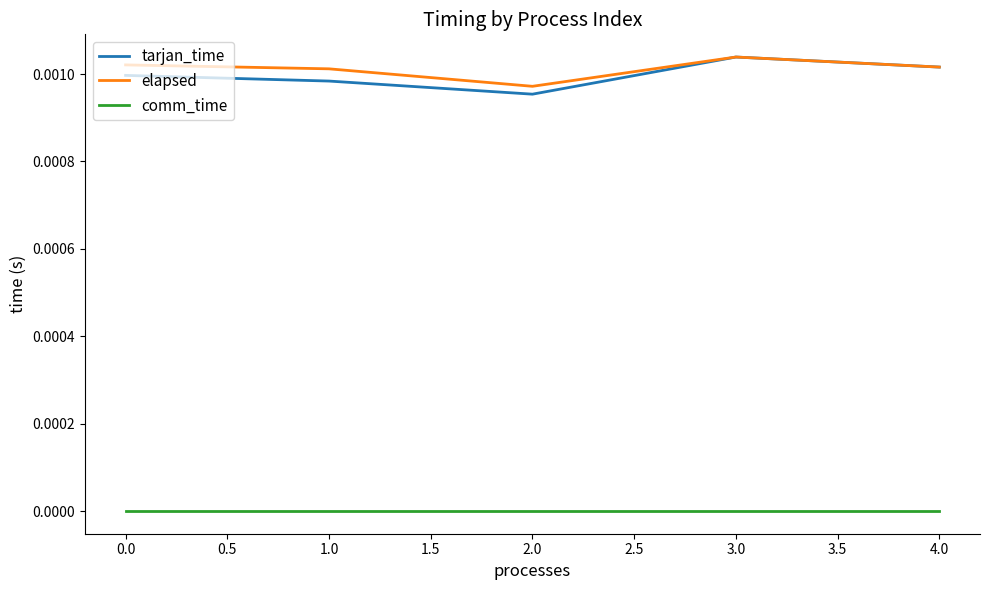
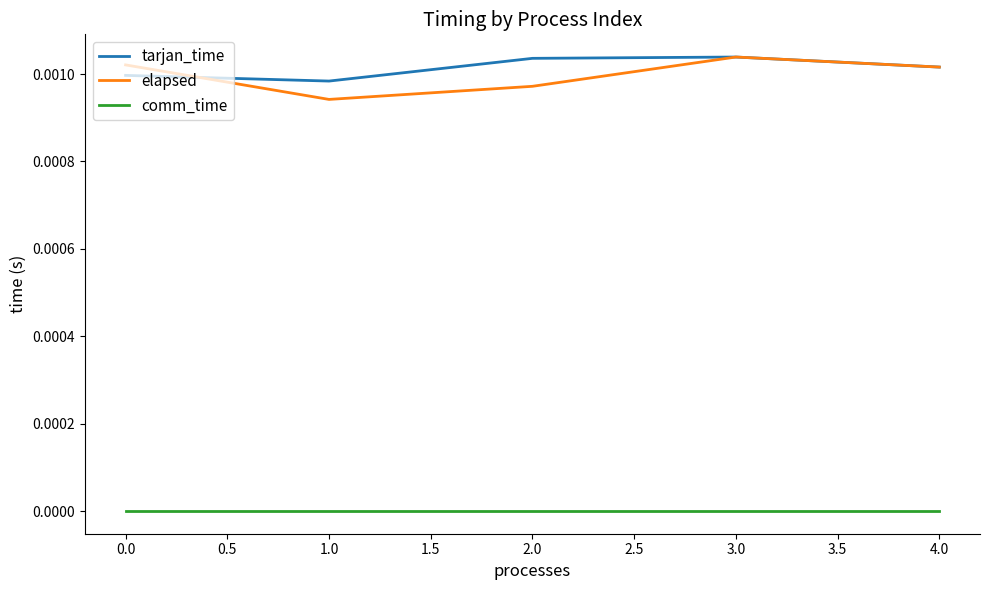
elapsed, 1.0: 0.00101 -> 0.00094
tarjan_time, 2.0: 0.00095 -> 0.00104
